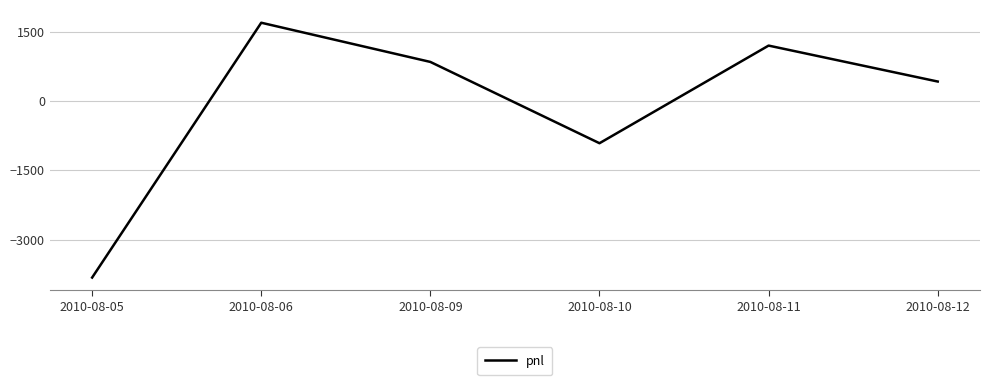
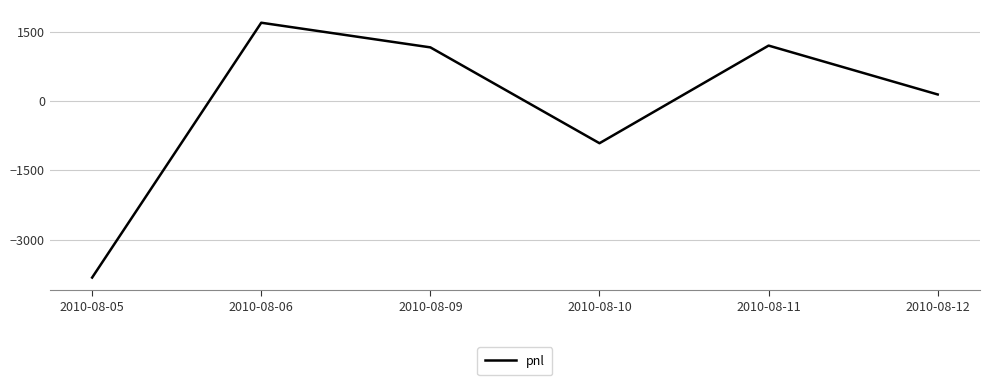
2010-08-09: 900 -> 1200
2010-08-12: 400 -> 100
